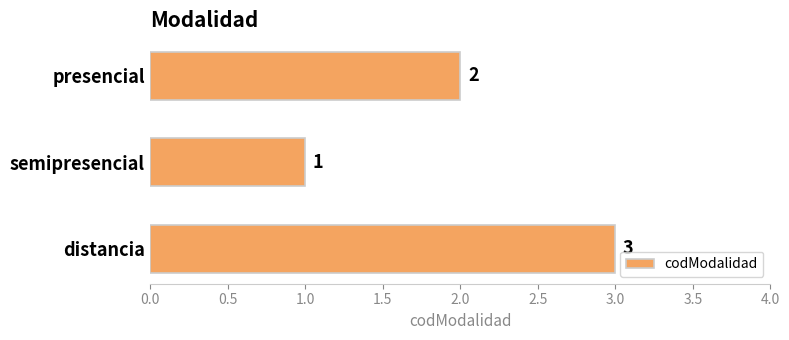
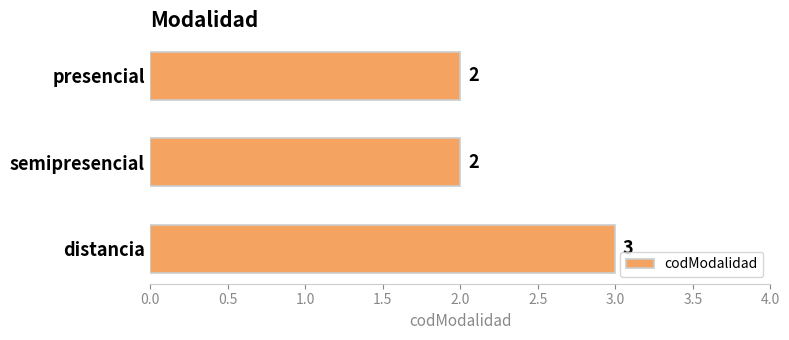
semipresencial: 1 -> 2
